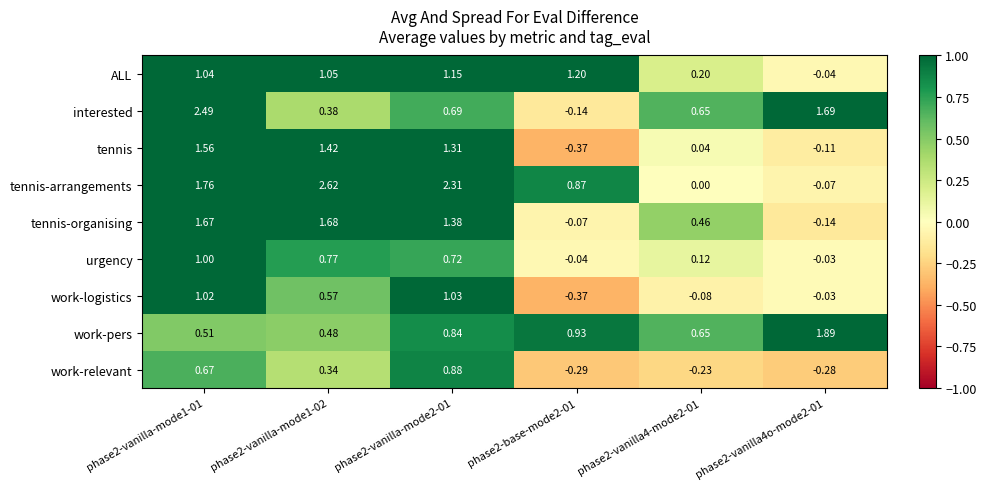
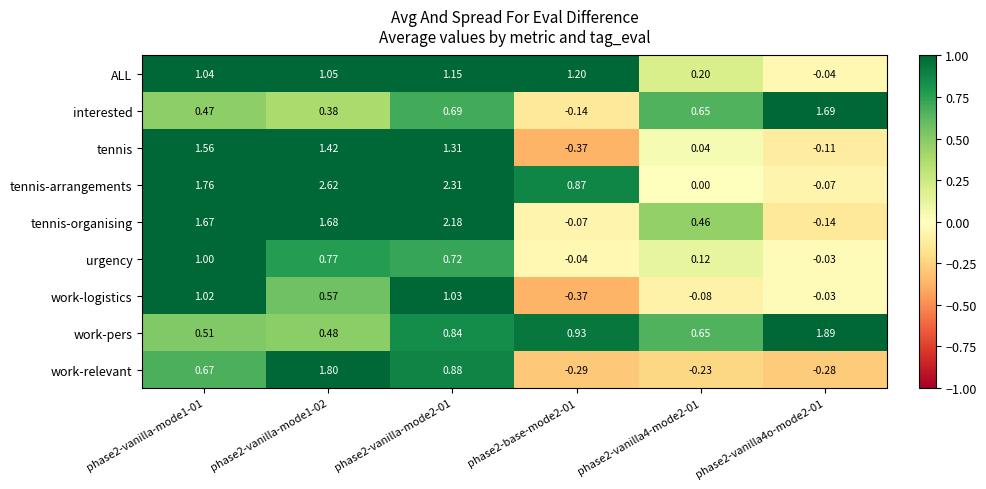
interested, phase2-vanilla-mode1-01: 2.49 -> 0.47
tennis-organising, phase2-vanilla-mode2-01: 1.38 -> 2.18
work-relevant, phase2-vanilla-mode1-02: 0.34 -> 1.80
